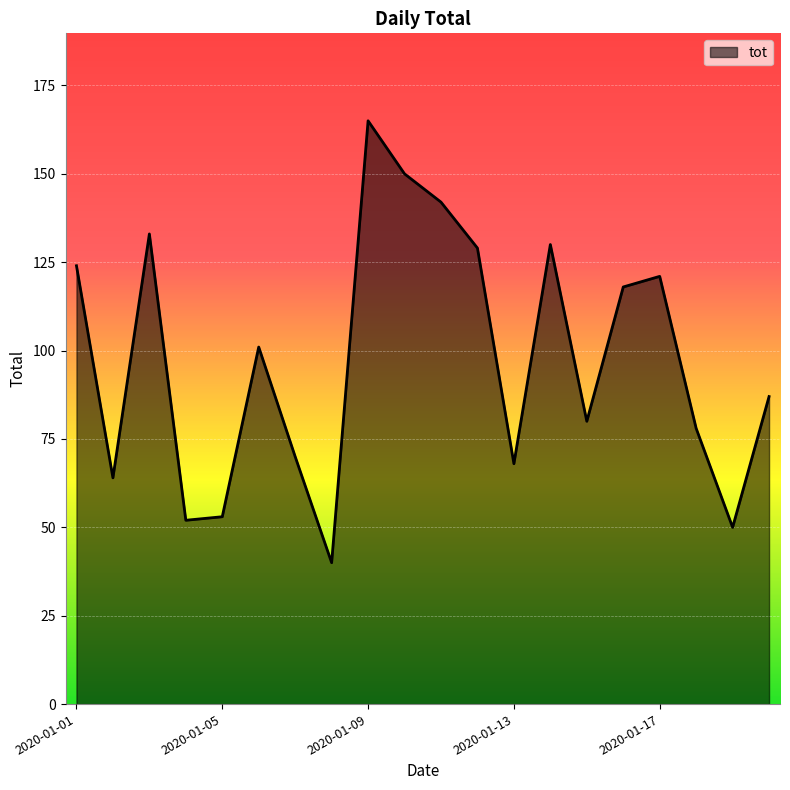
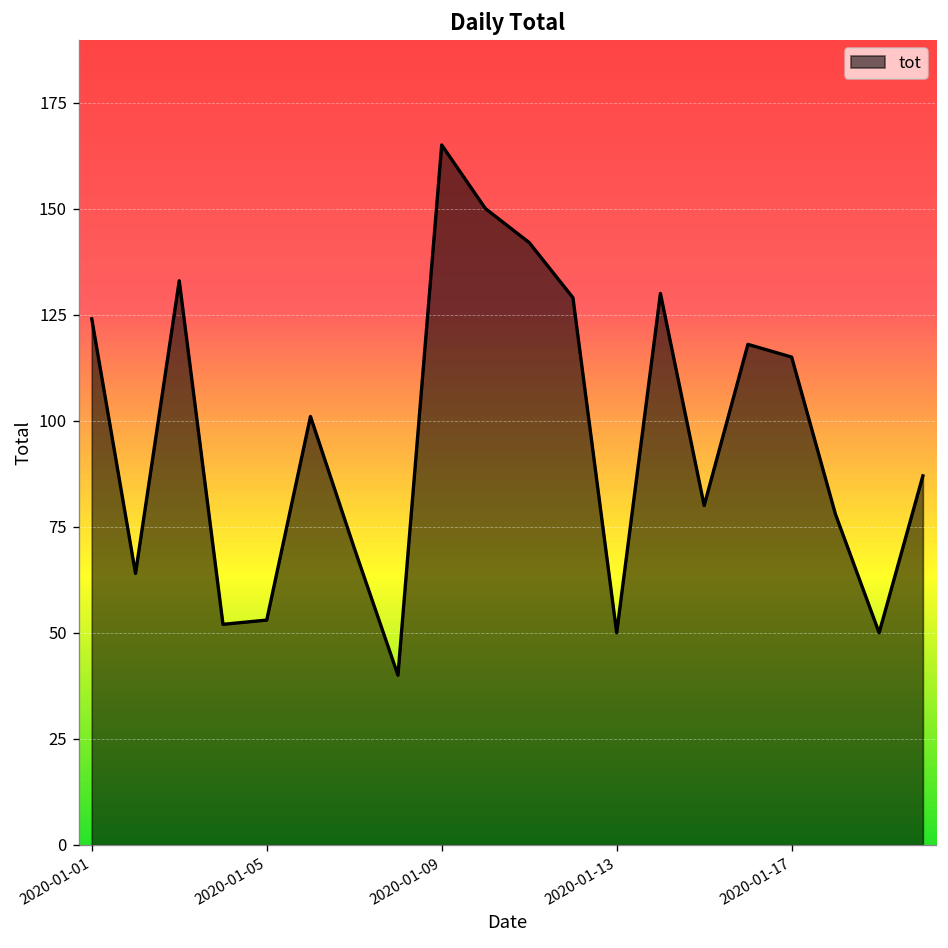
2020-01-13: 68 -> 50
2020-01-17: 121 -> 115
